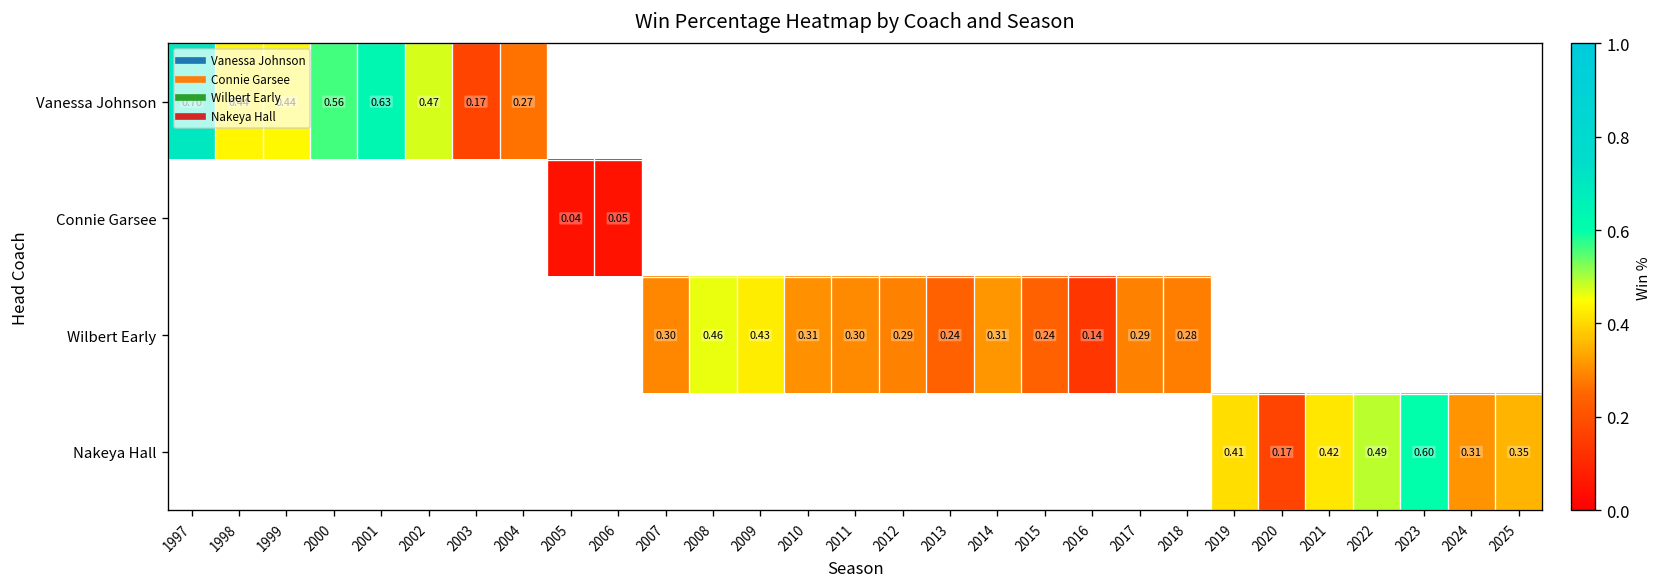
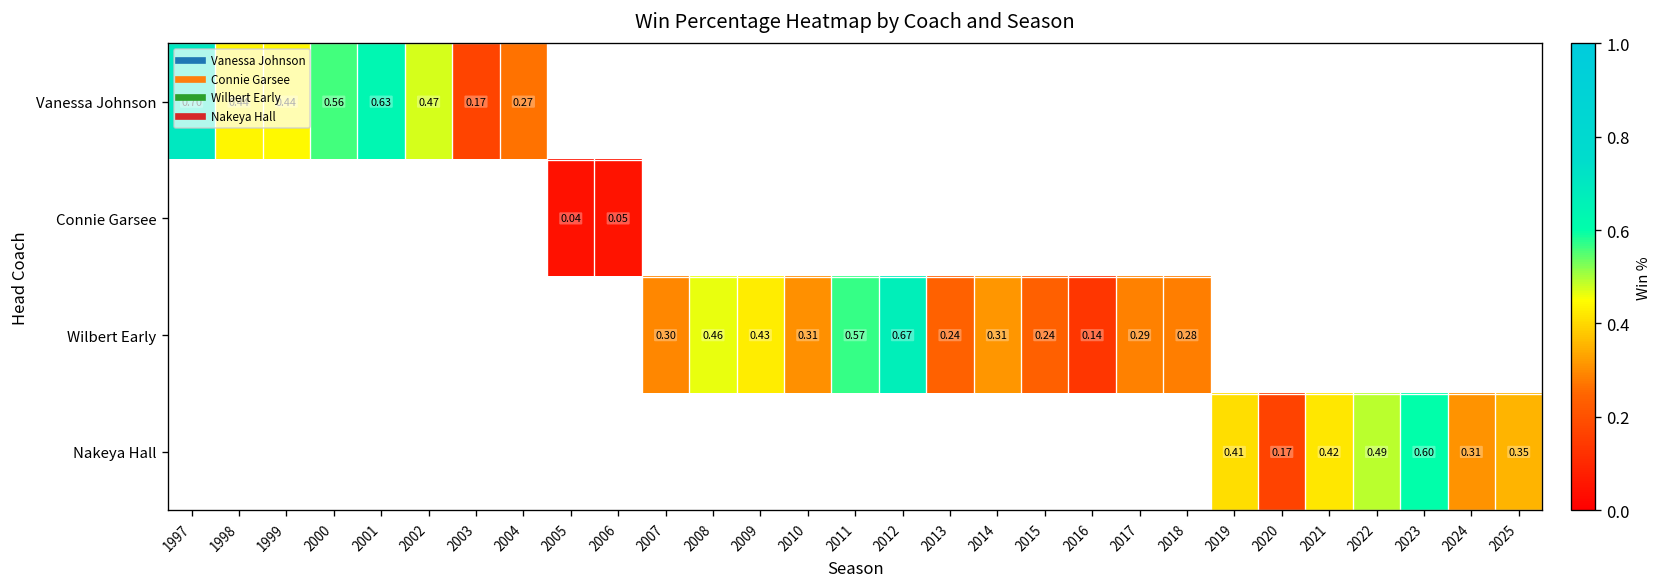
Wilbert Early, 2011: 0.30 -> 0.57
Wilbert Early, 2012: 0.29 -> 0.67
